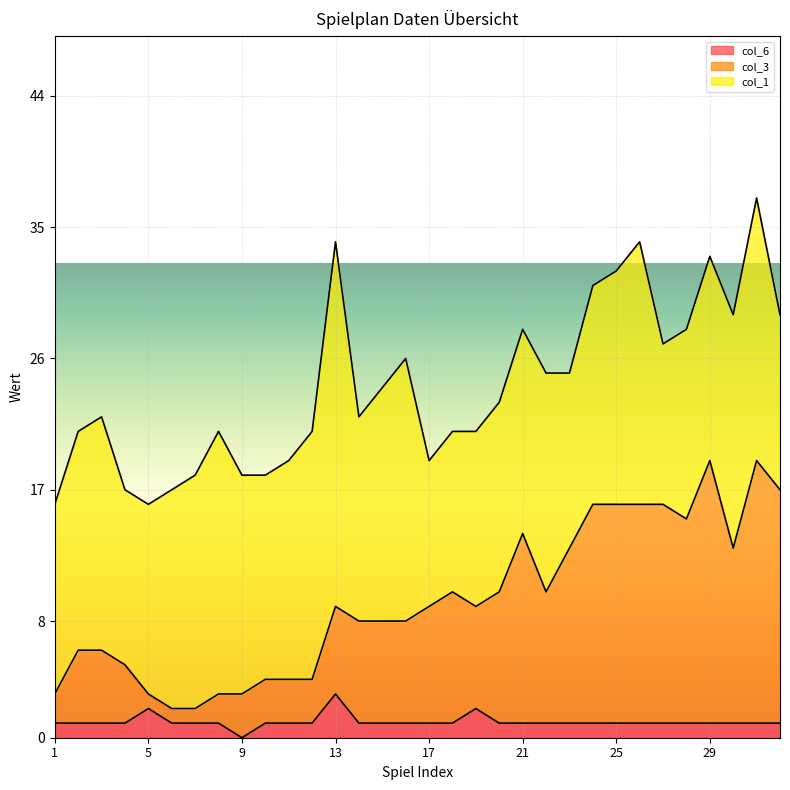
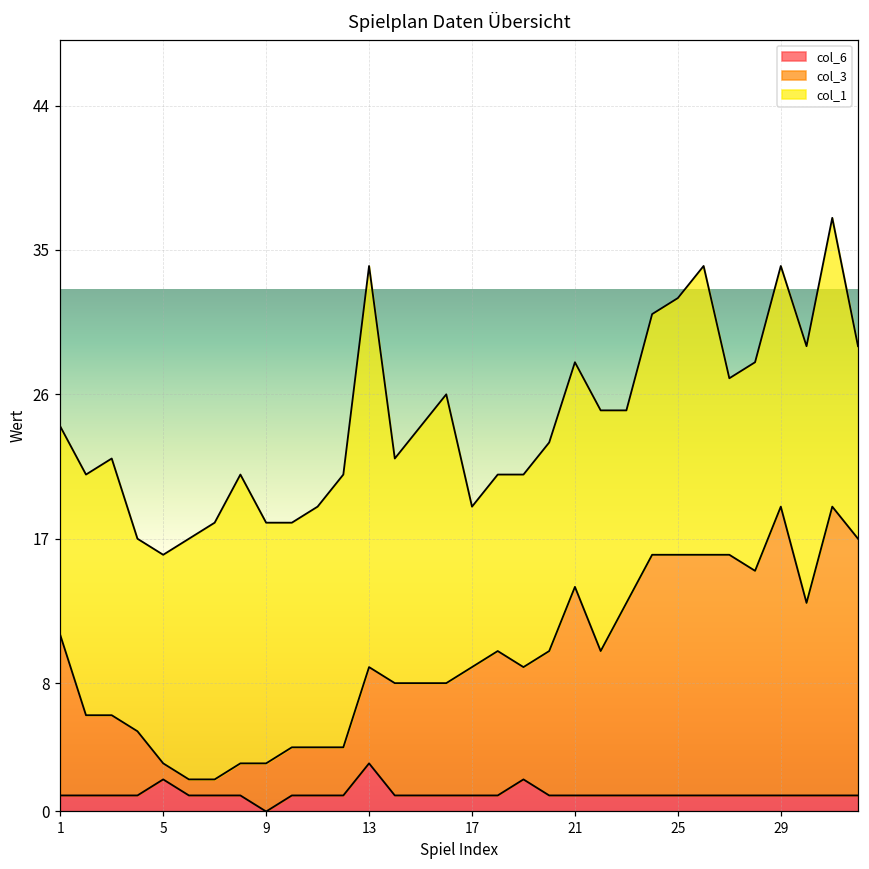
col_3, 1: 2 -> 10
col_1, 29: 14 -> 15
